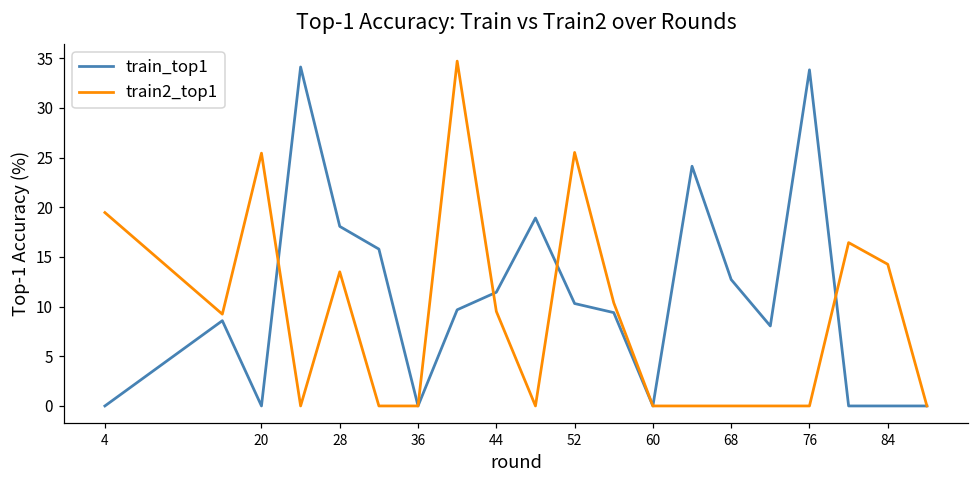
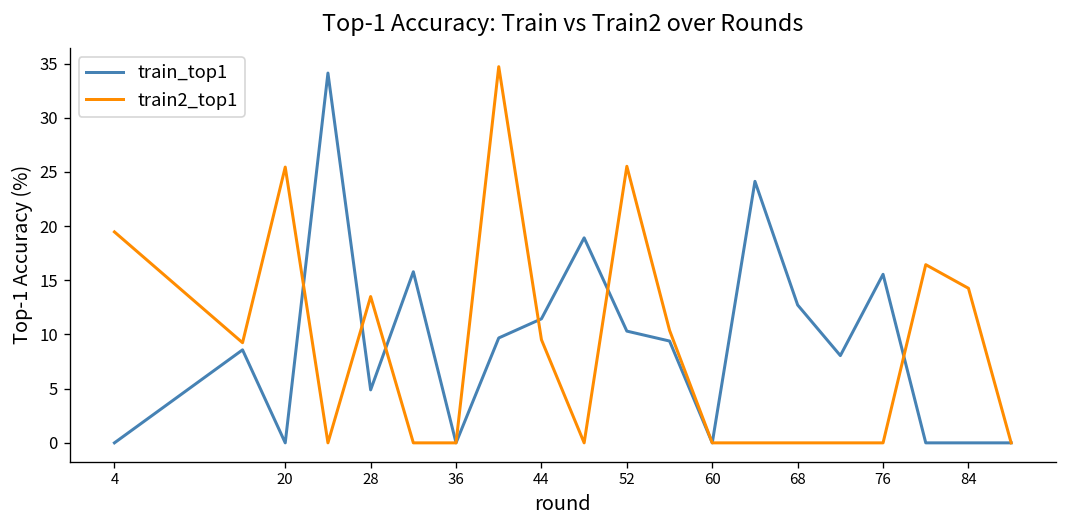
train_top1, 28: 18 -> 5
train_top1, 76: 34 -> 16
